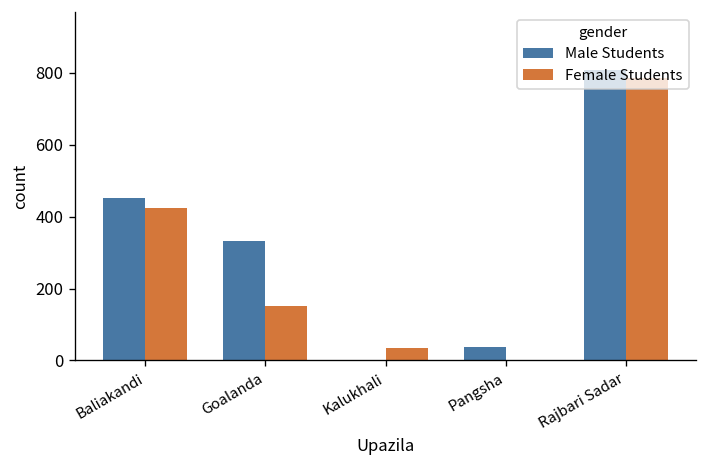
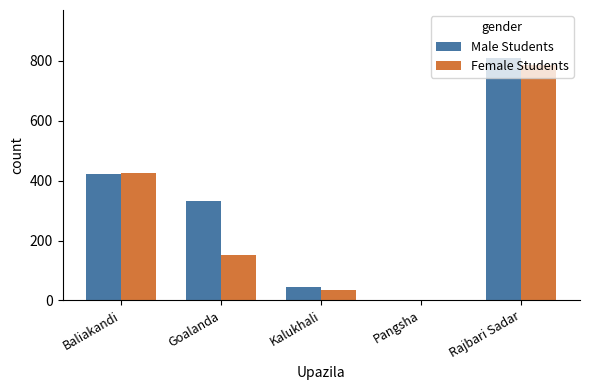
Male Students, Baliakandi: 450 -> 420
Male Students, Kalukhali: 0 -> 40
Male Students, Pangsha: 40 -> 0
